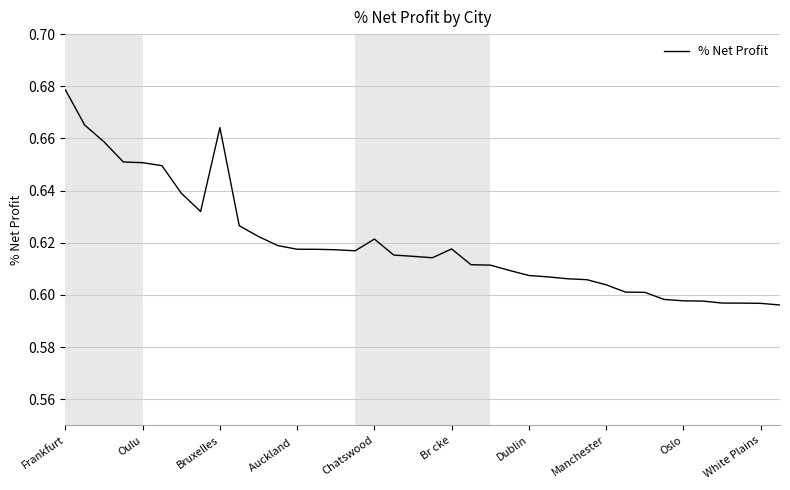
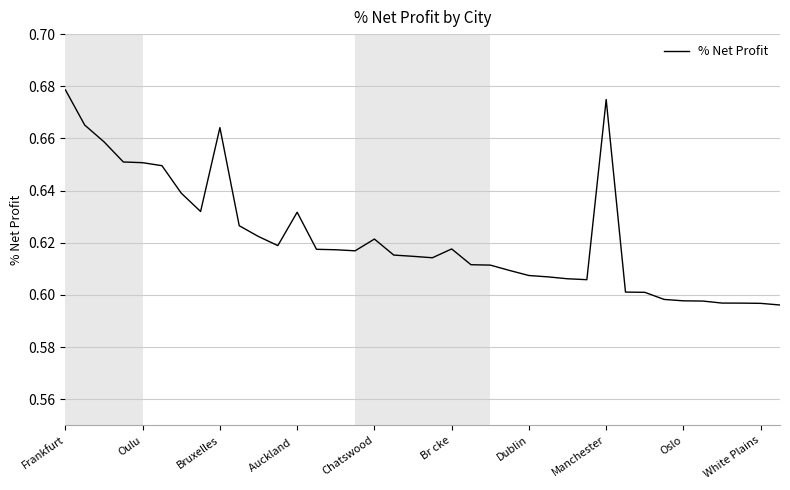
Auckland: 0.618 -> 0.632
Manchester: 0.604 -> 0.675
